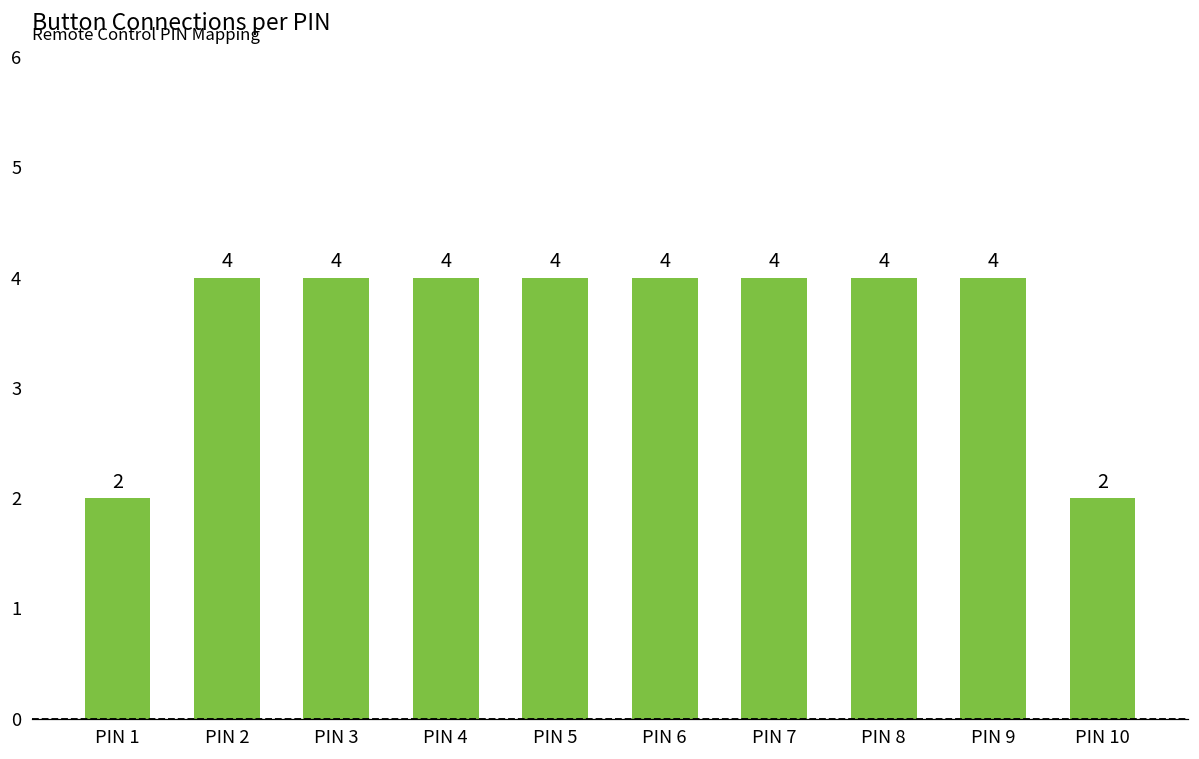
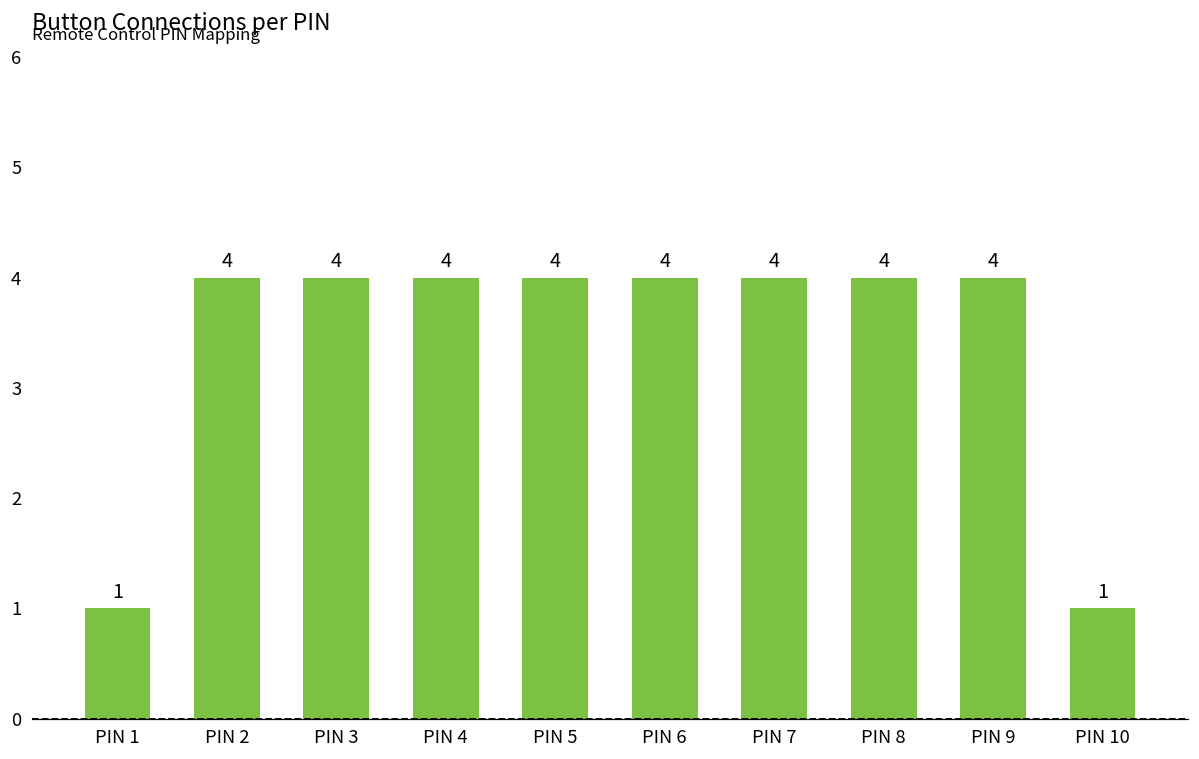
PIN 1: 2 -> 1
PIN 10: 2 -> 1
